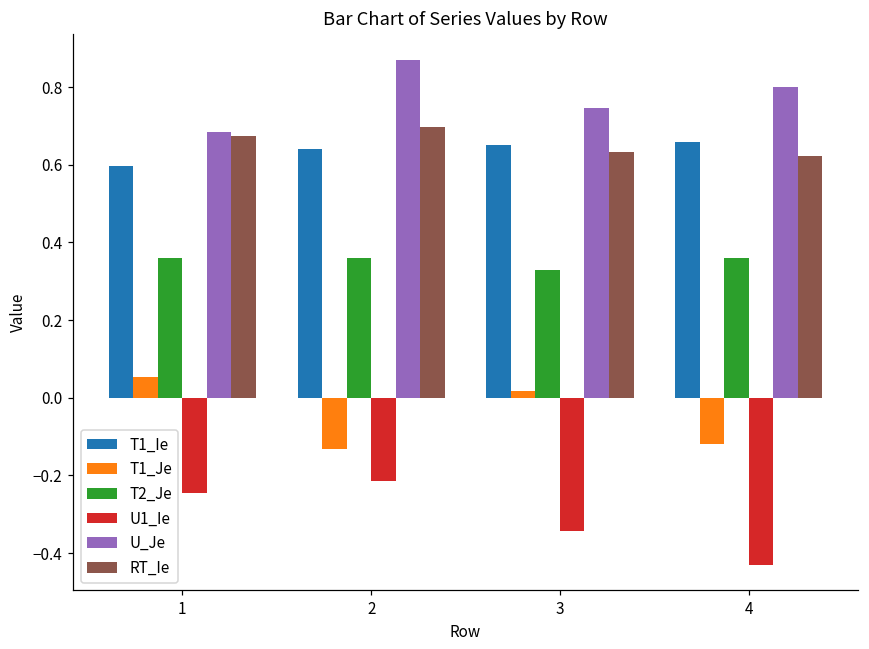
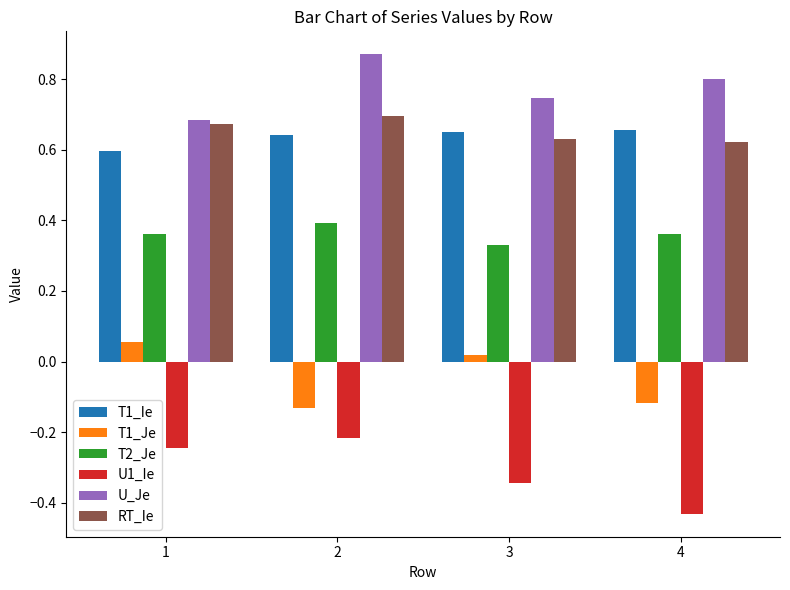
T2_Je, 2: 0.36 -> 0.39
